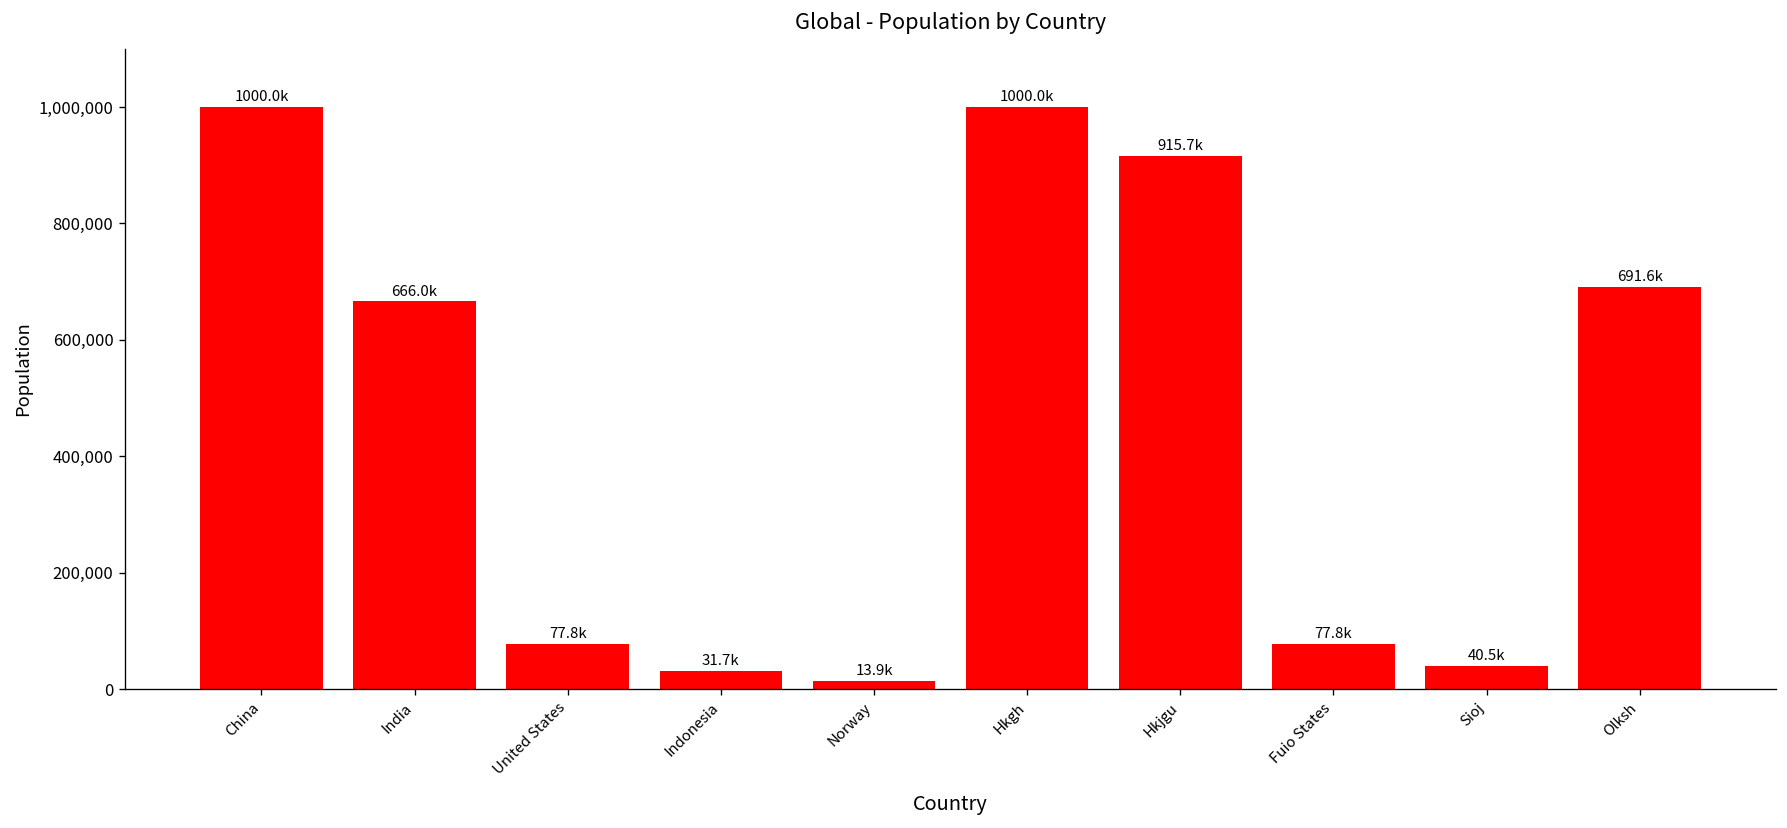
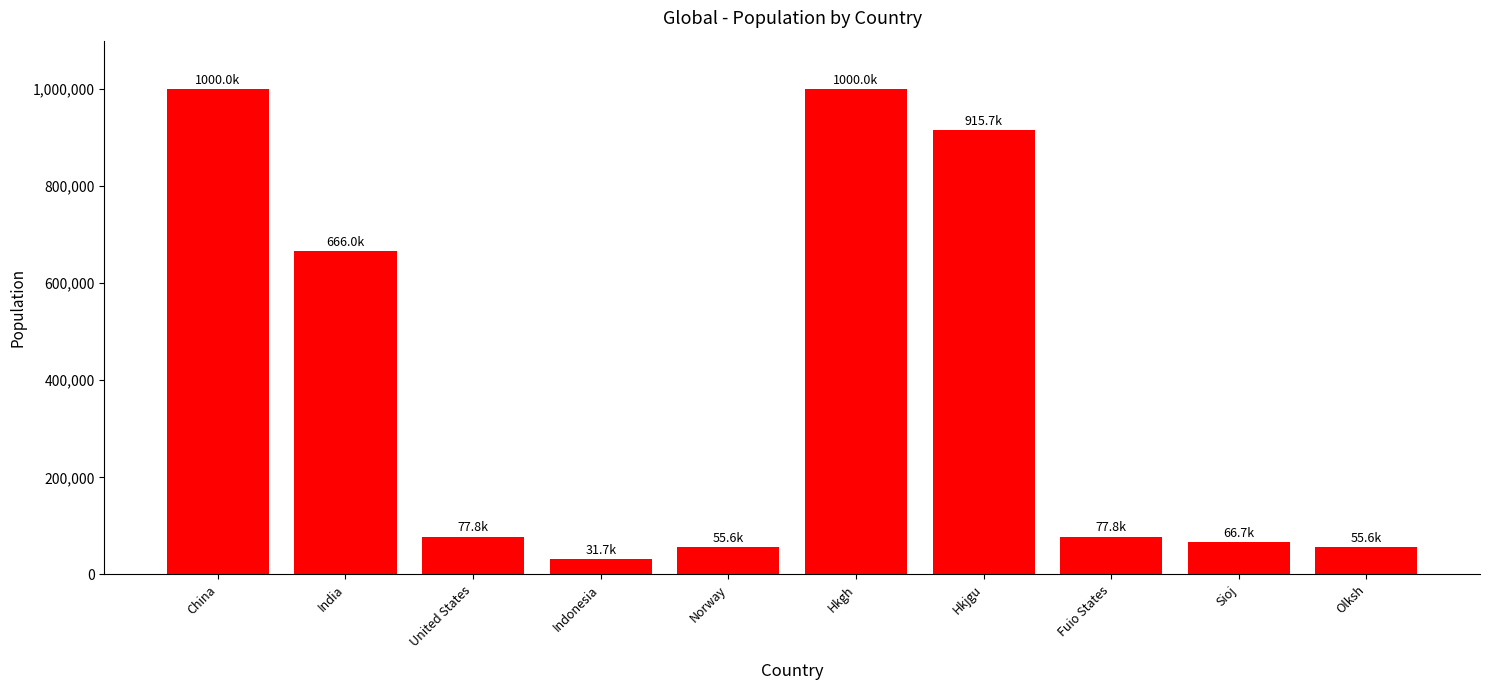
Norway: 13.9k -> 55.6k
Sioj: 40.5k -> 66.7k
Olksh: 691.6k -> 55.6k
